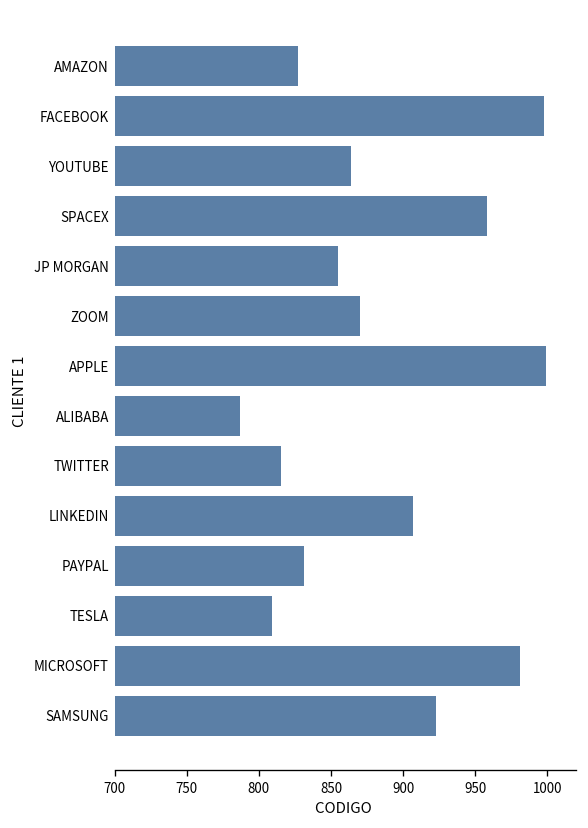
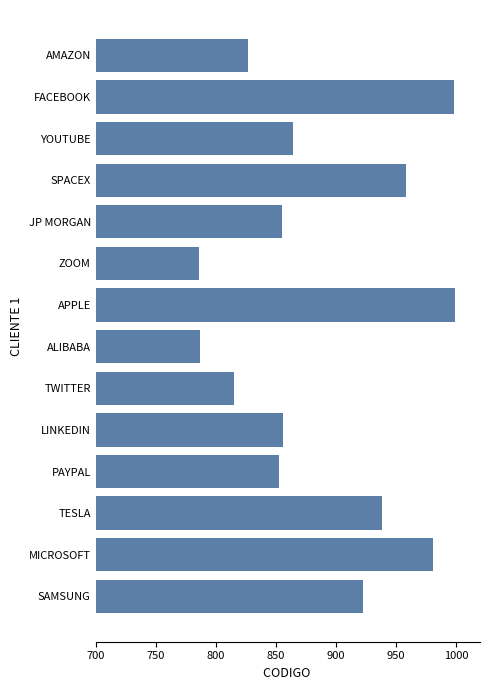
ZOOM: 870 -> 786
LINKEDIN: 907 -> 856
PAYPAL: 831 -> 853
TESLA: 809 -> 938
